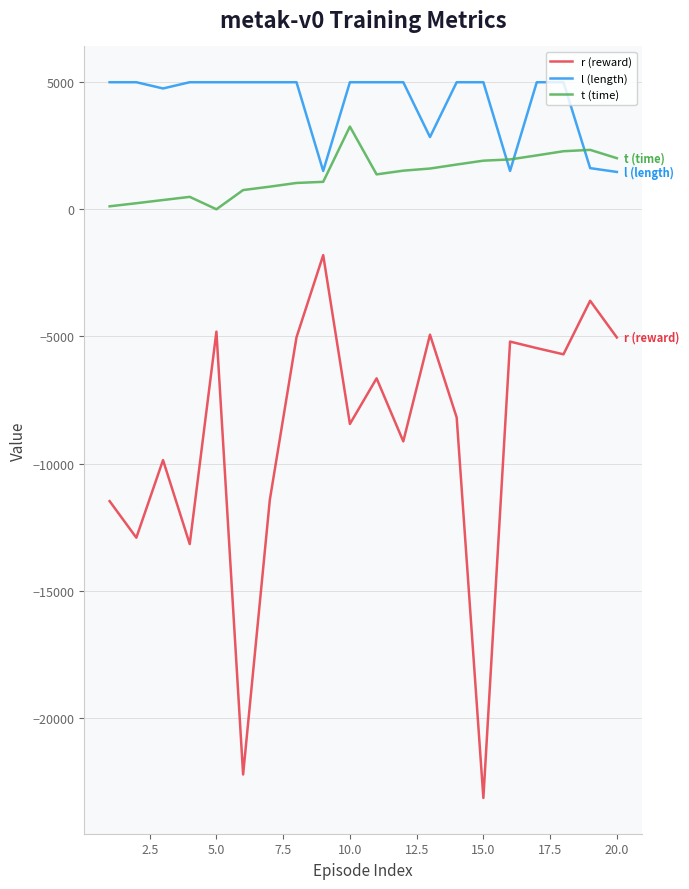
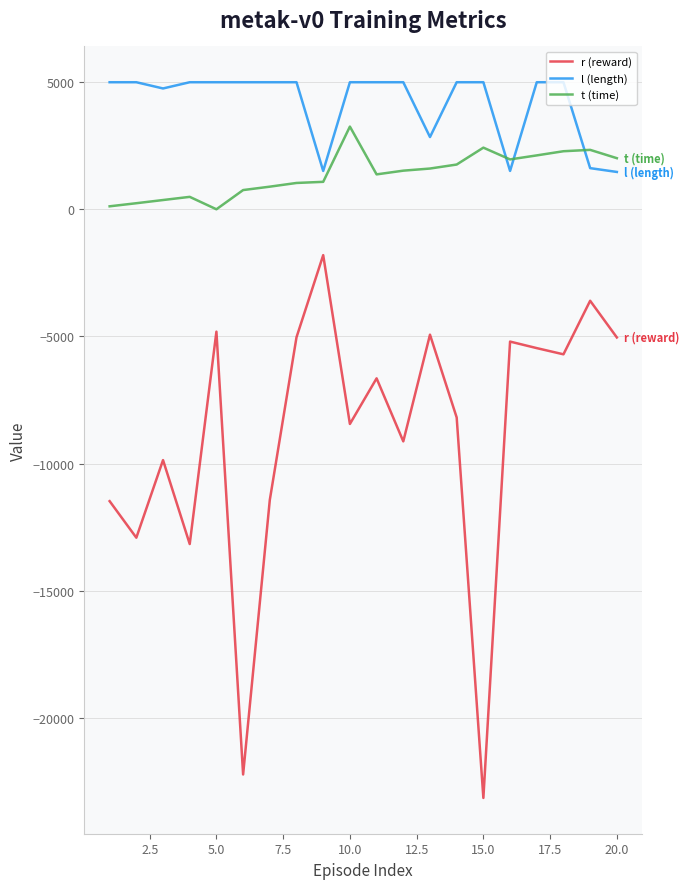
t (time), 15.0: 1900 -> 2400
